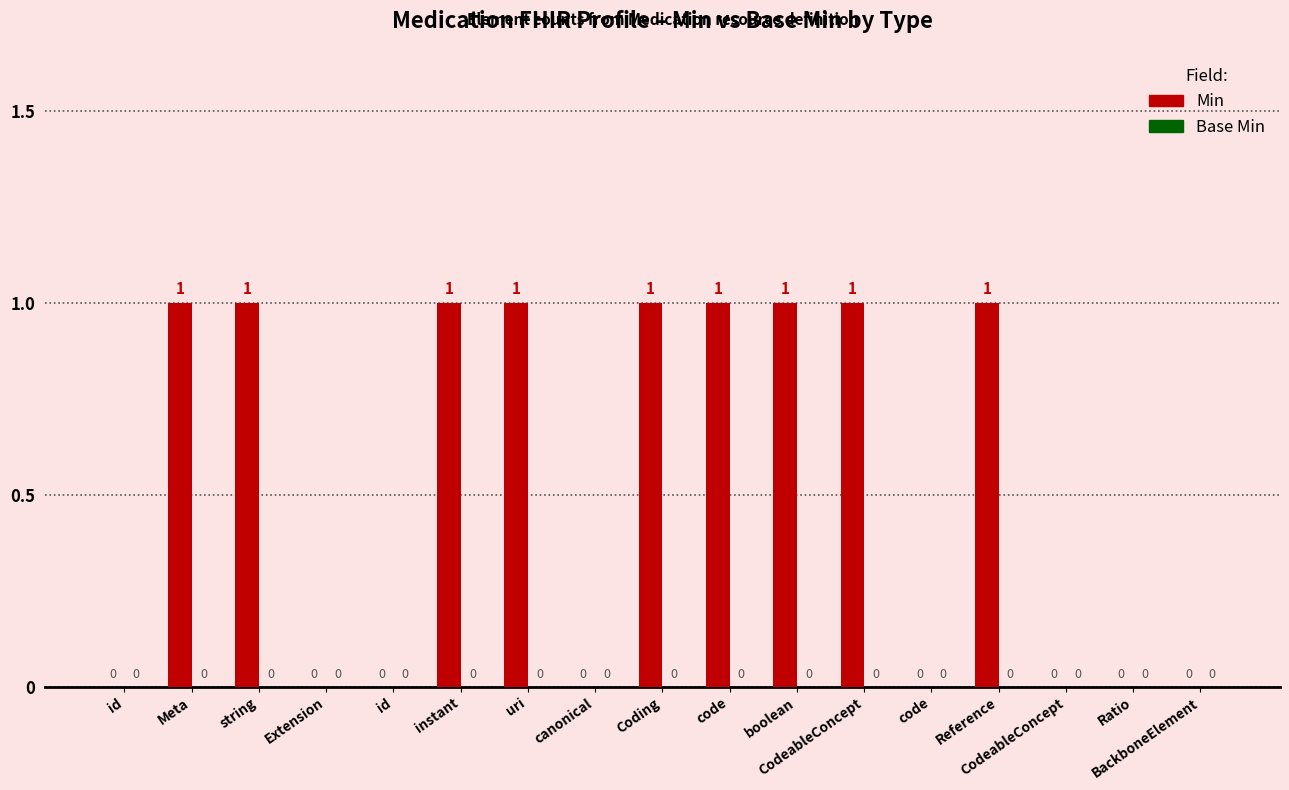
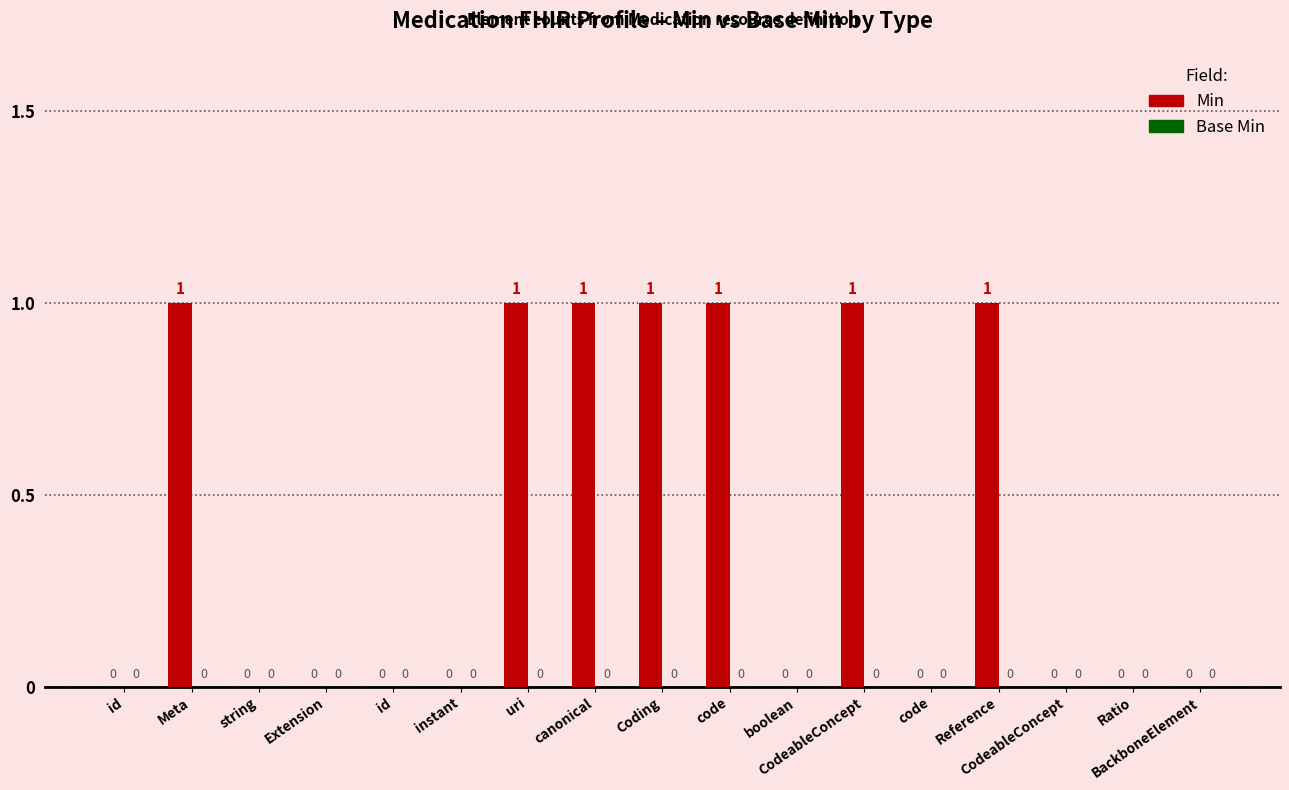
Min, string: 1 -> 0
Min, instant: 1 -> 0
Min, canonical: 0 -> 1
Min, boolean: 1 -> 0
